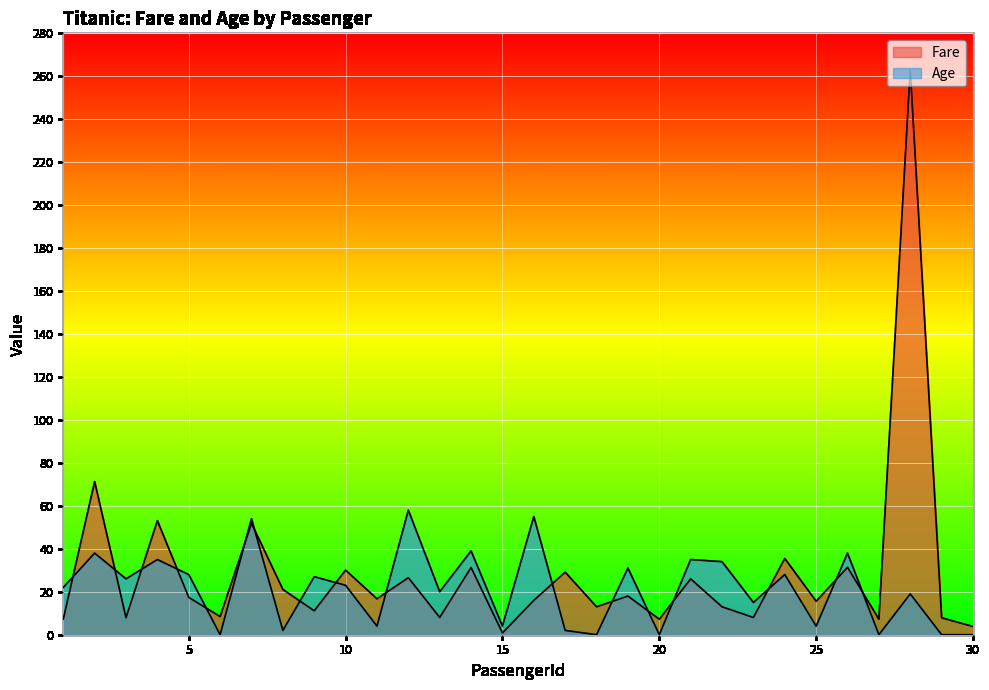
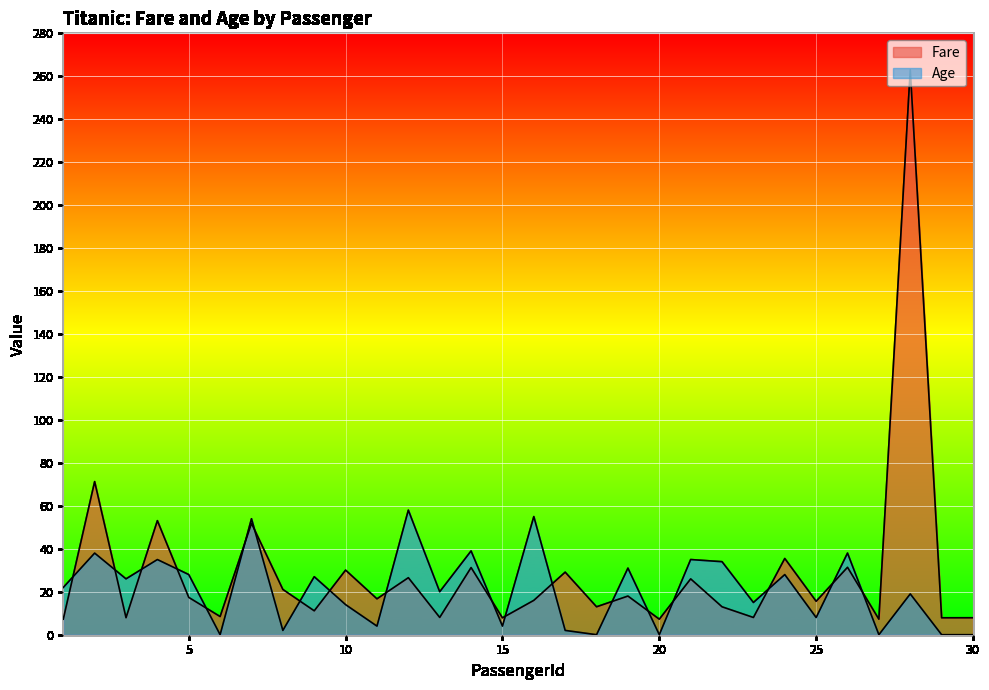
Age, 10: 23 -> 14
Fare, 15: 1 -> 8
Age, 25: 4 -> 8
Fare, 30: 4 -> 8
